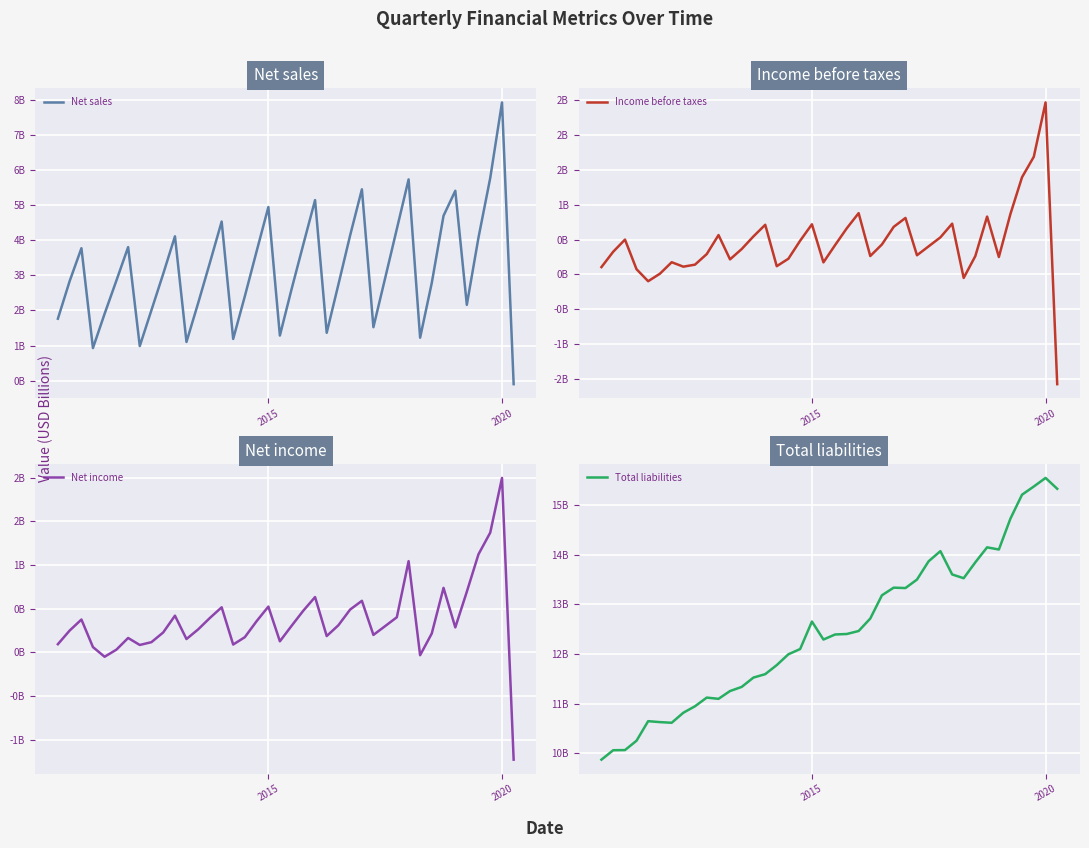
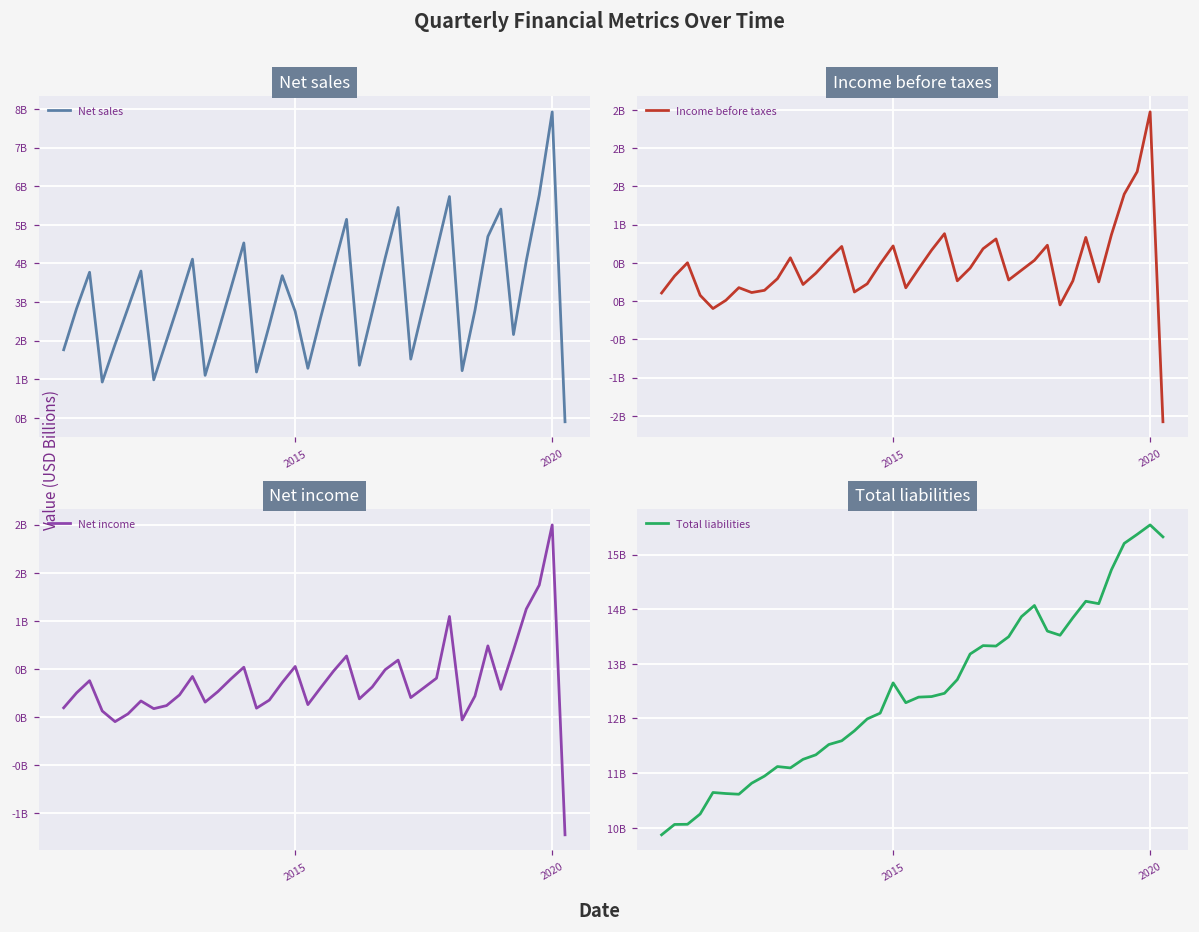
Net sales, 2015: 4900000000 -> 2800000000
